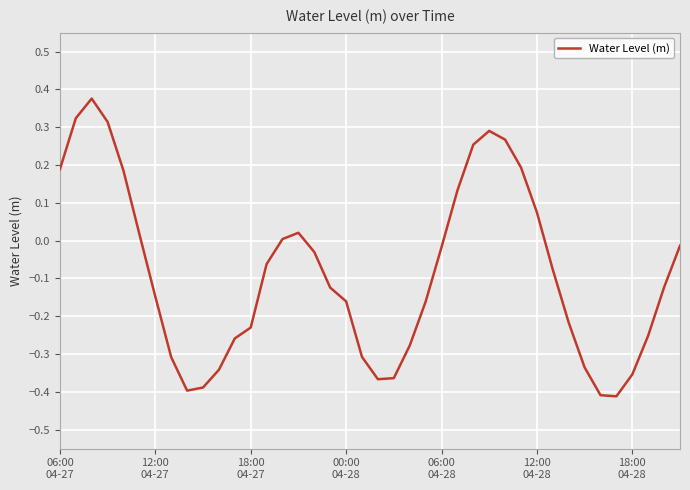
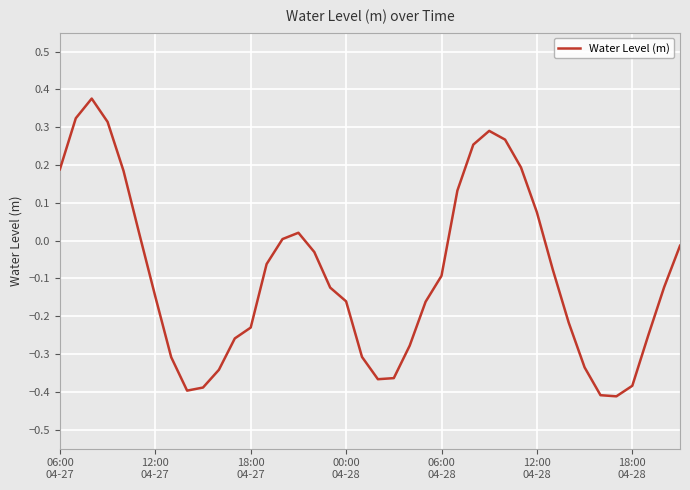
06:00 04-28: -0.02 -> -0.09
18:00 04-28: -0.35 -> -0.38
